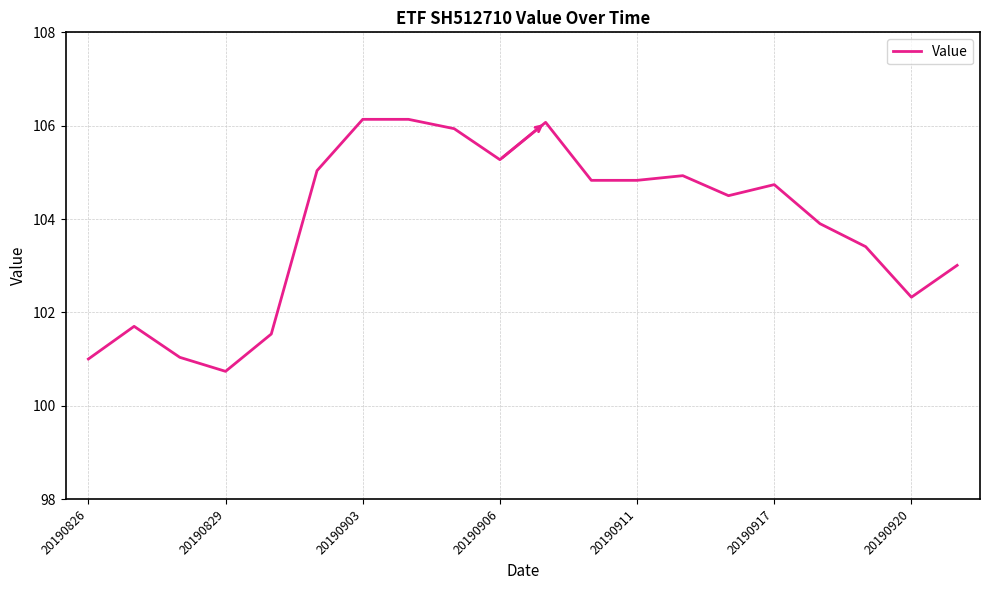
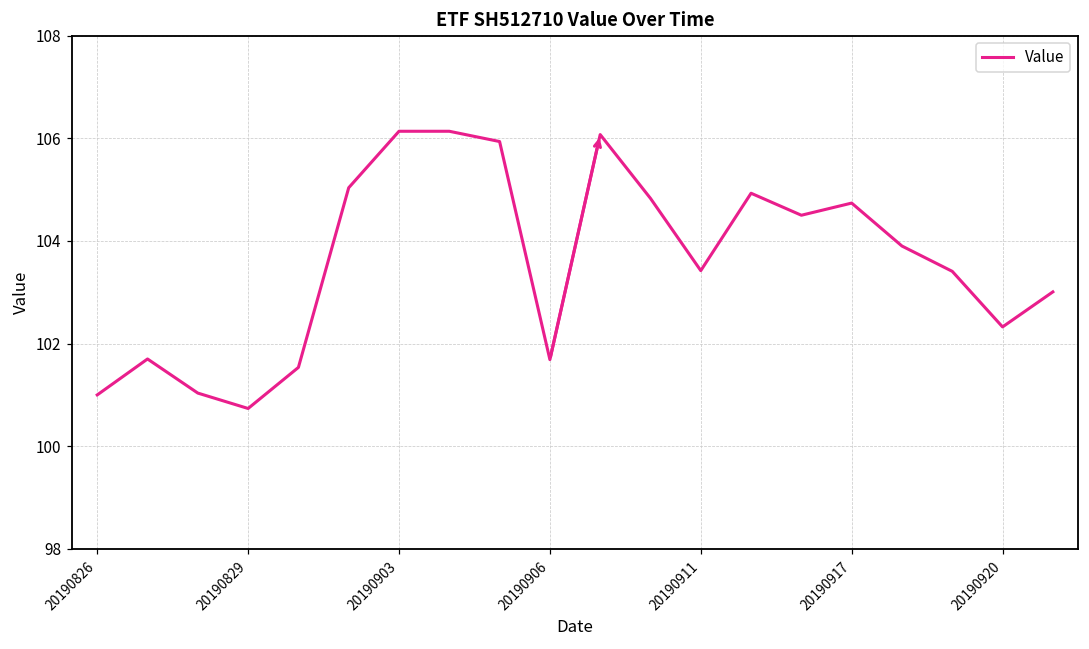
20190906: 105.3 -> 101.7
20190911: 104.8 -> 103.4
